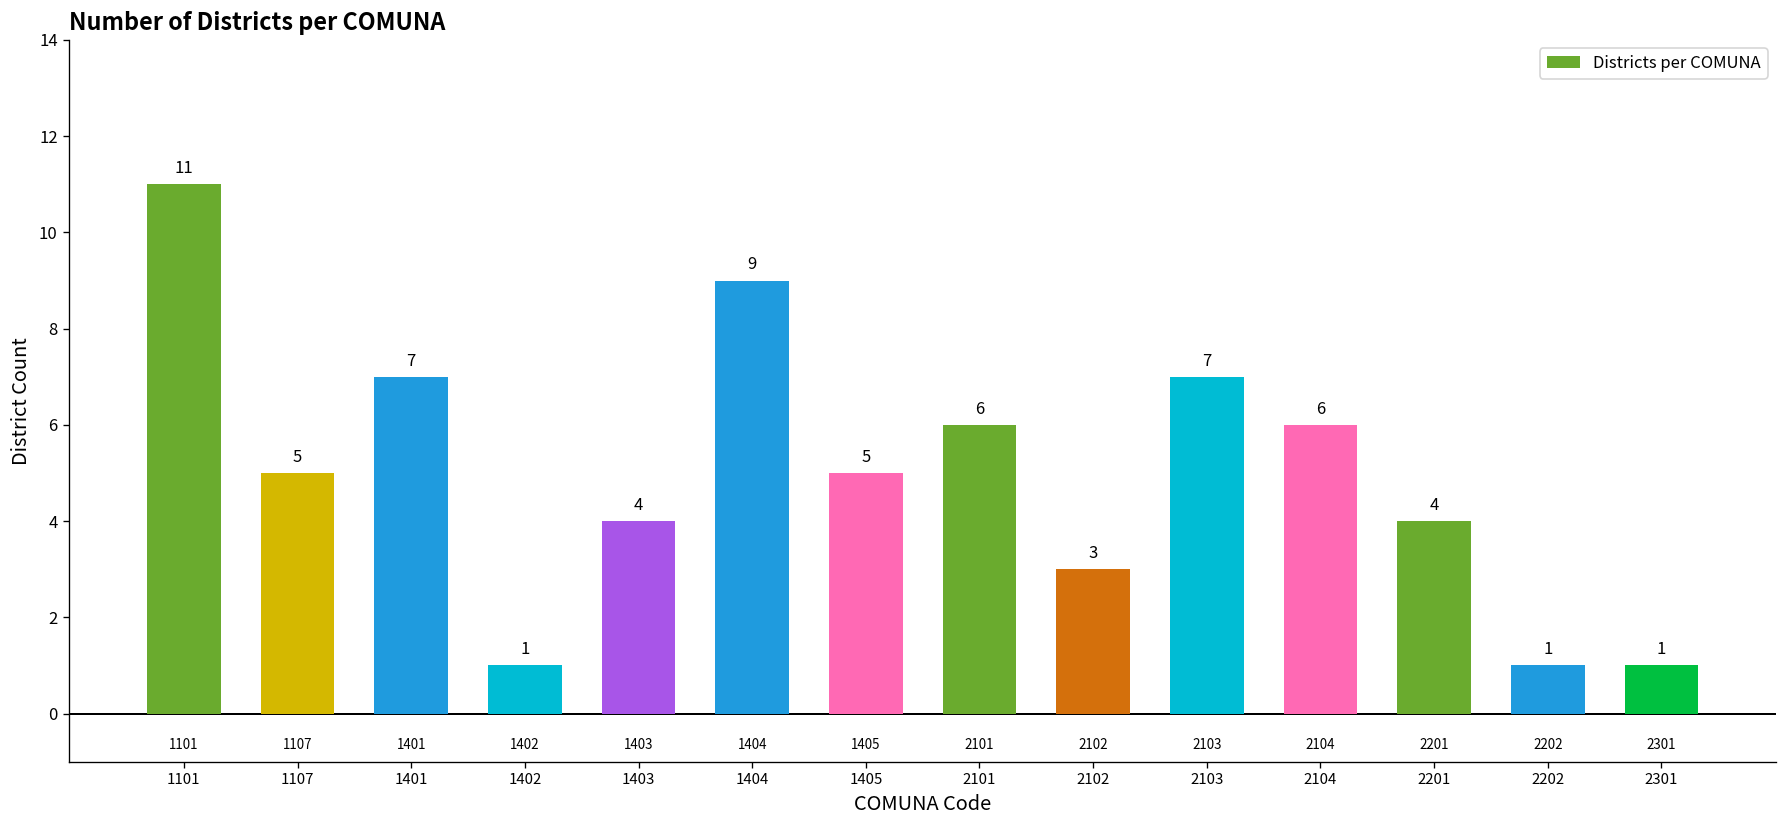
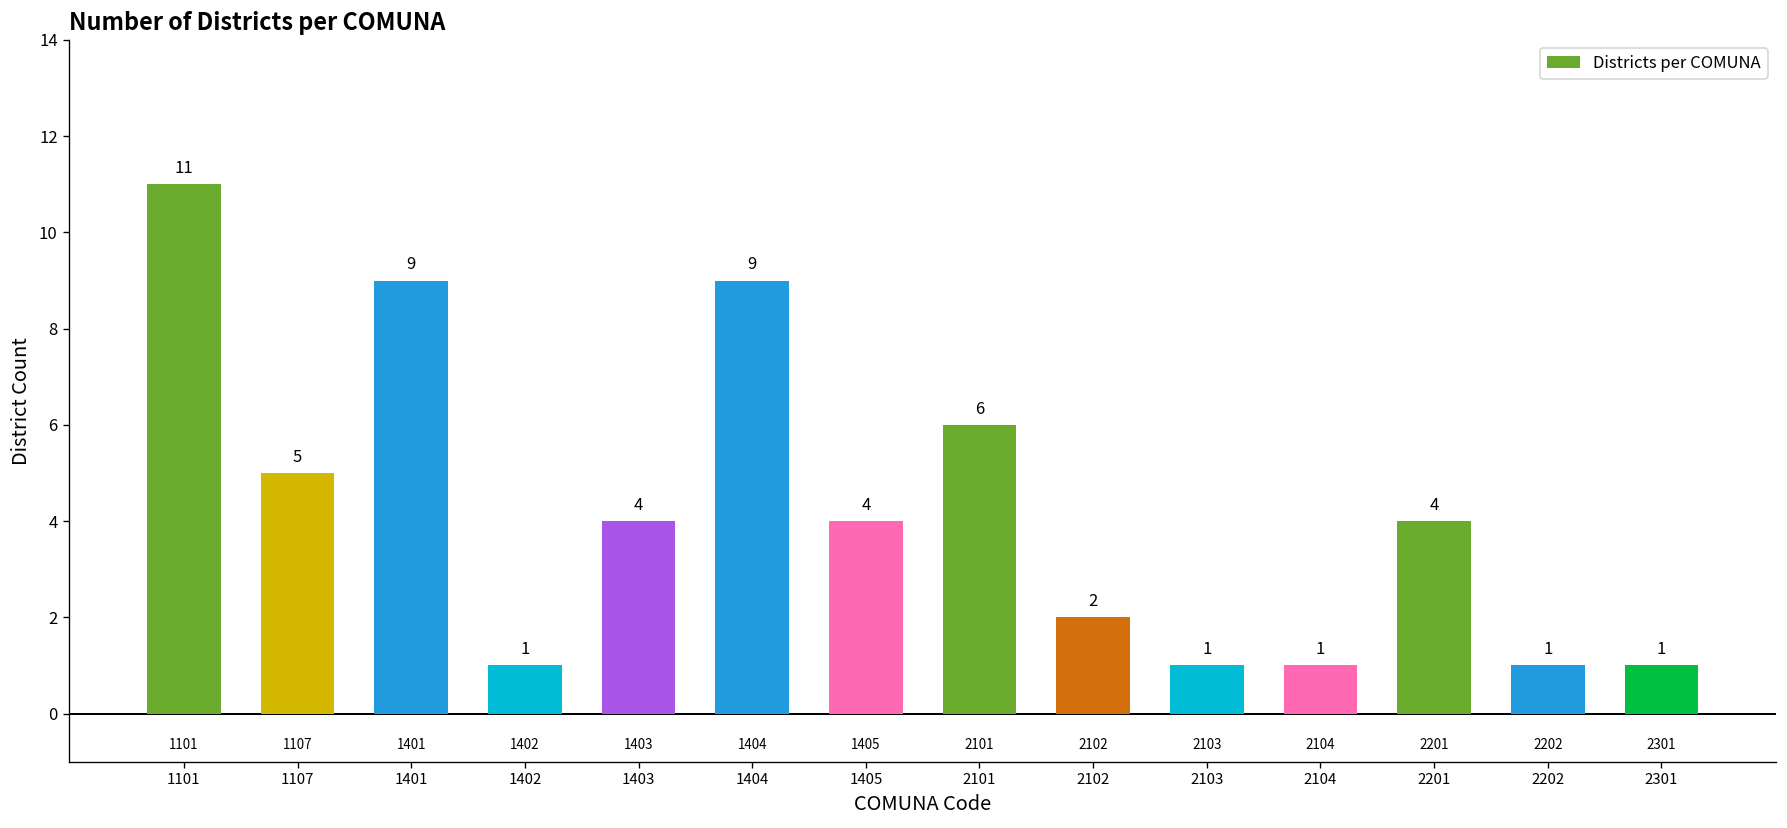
1401: 7 -> 9
1405: 5 -> 4
2102: 3 -> 2
2103: 7 -> 1
2104: 6 -> 1
